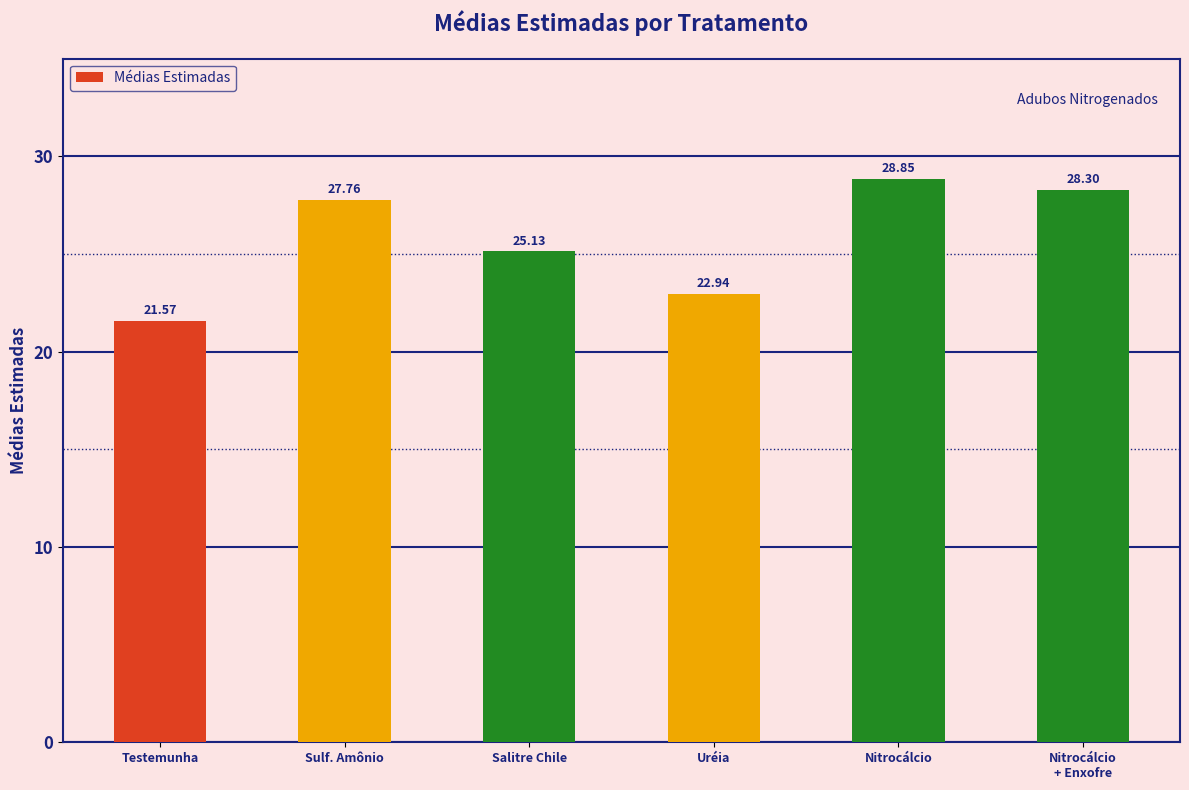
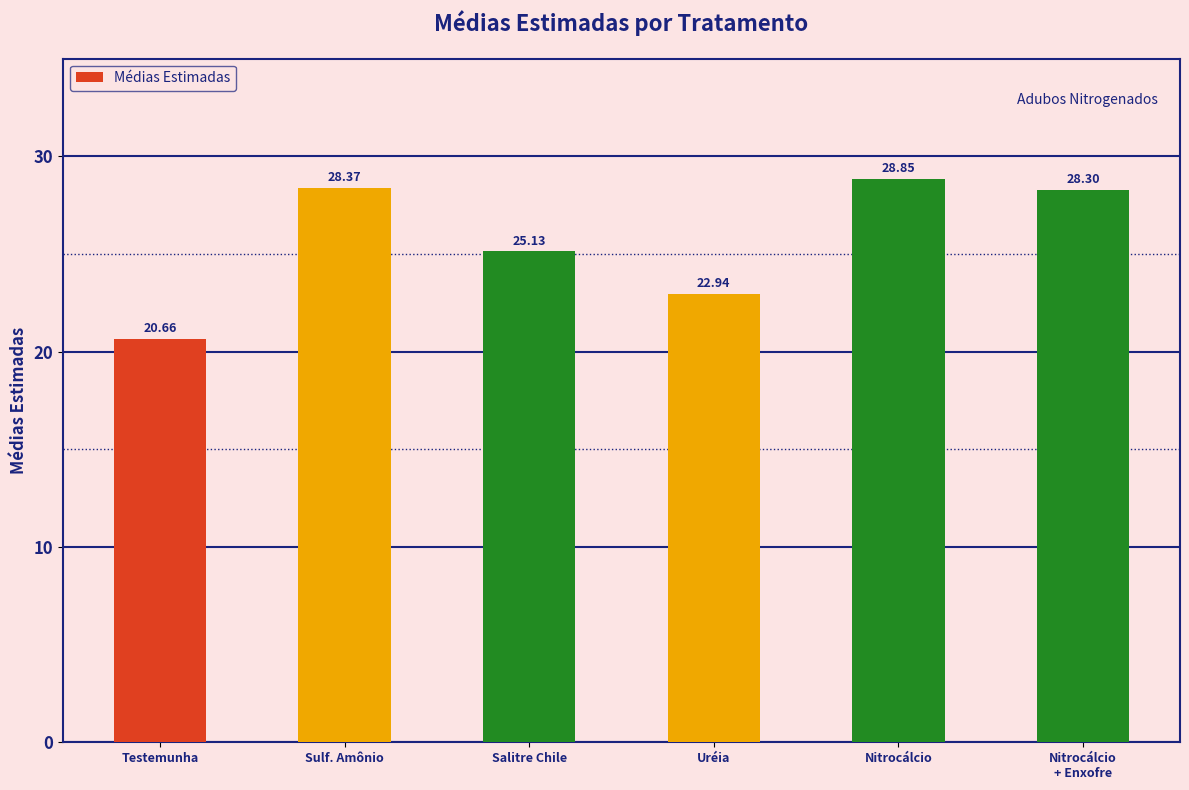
Testemunha: 21.57 -> 20.66
Sulf. Amônio: 27.76 -> 28.37
